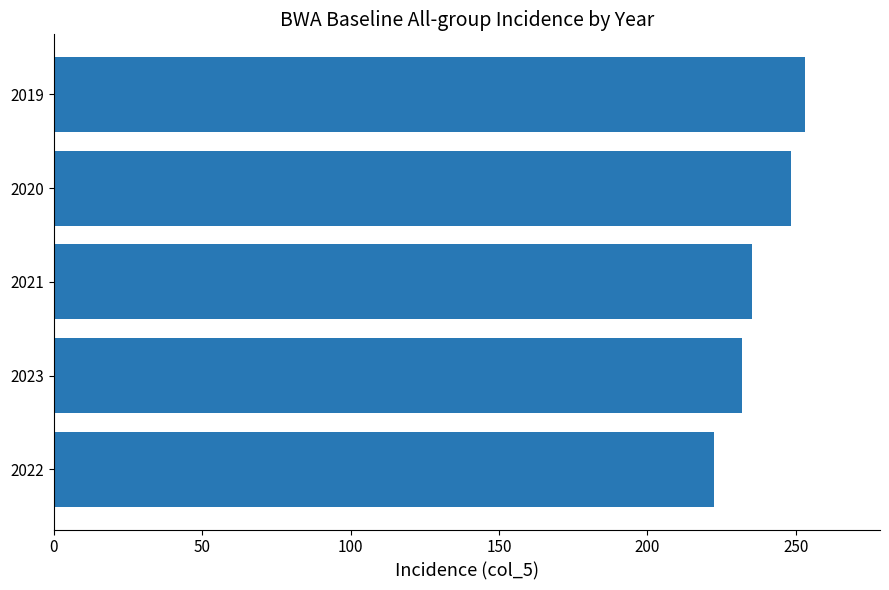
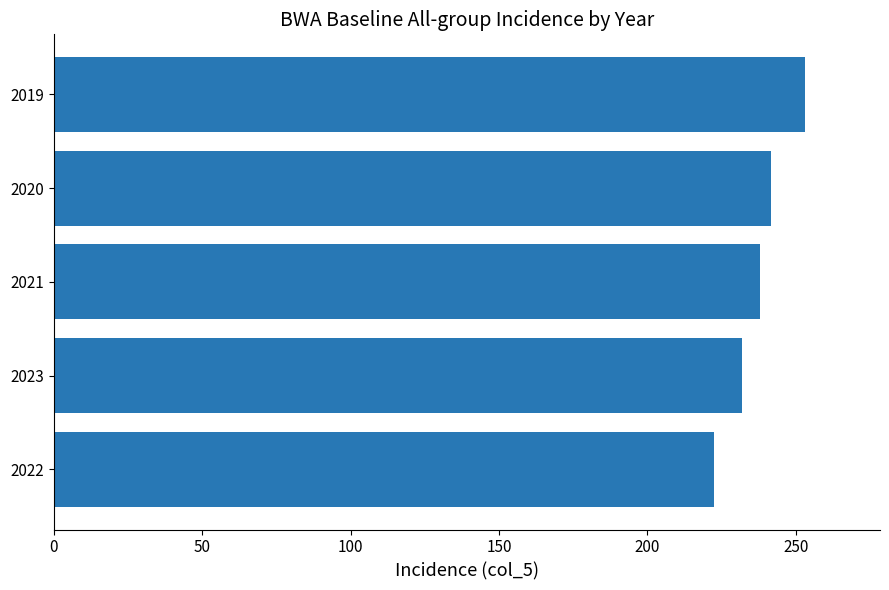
2020: 248 -> 242
2021: 235 -> 238
